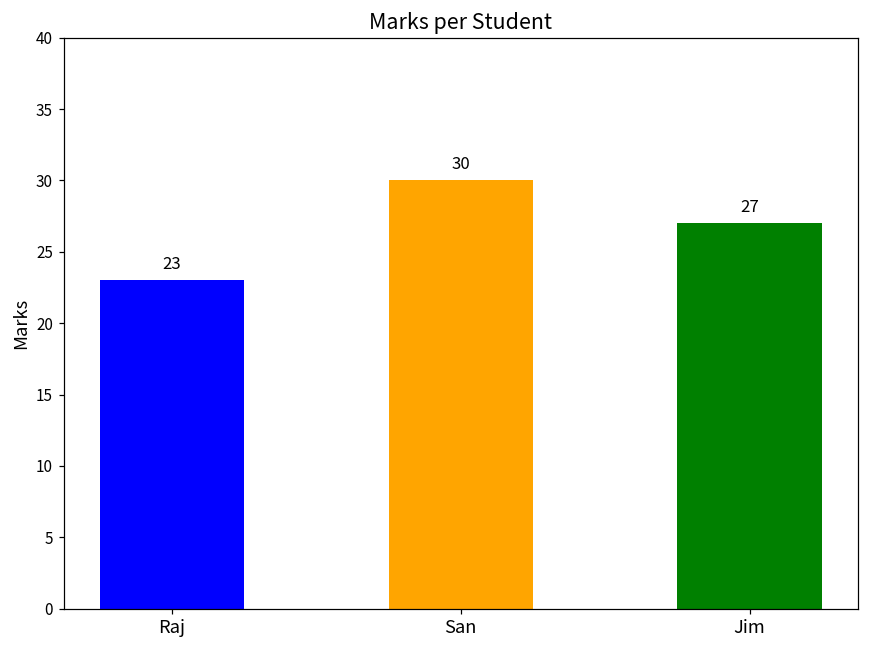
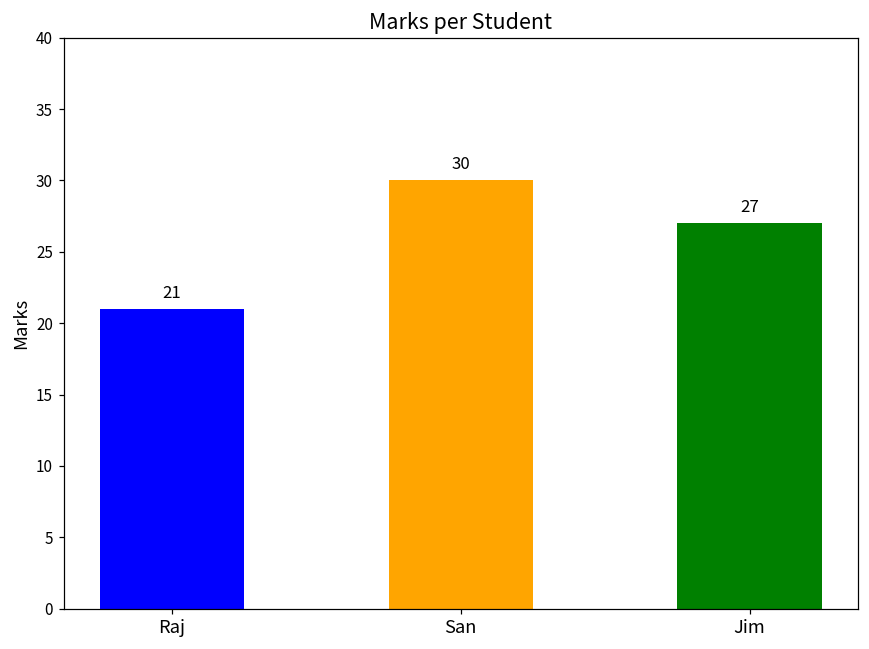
Raj: 23 -> 21
